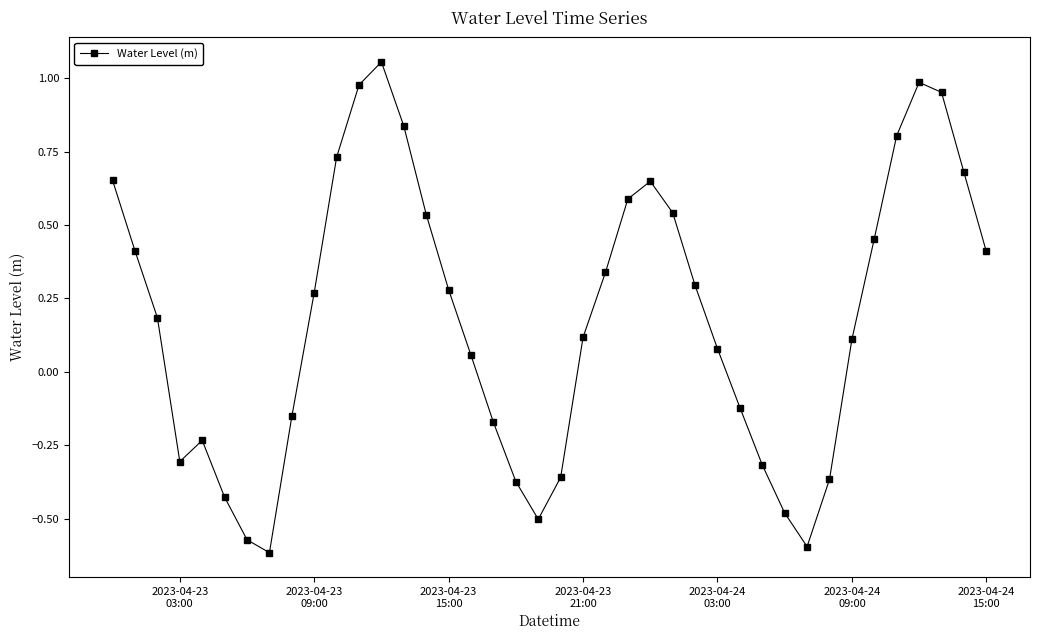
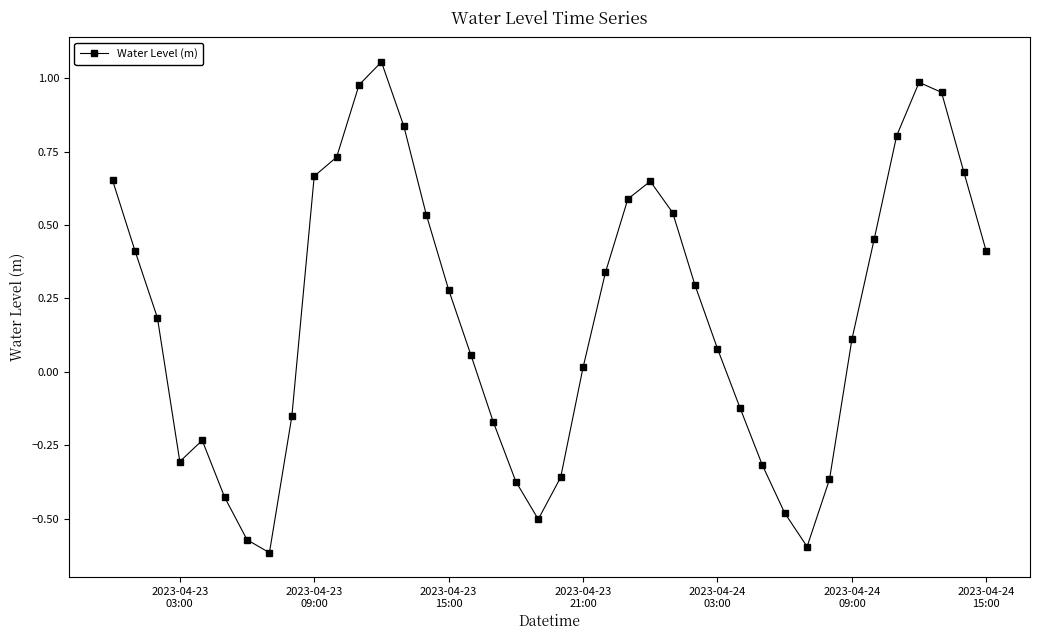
2023-04-23 09:00: 0.27 -> 0.67
2023-04-23 21:00: 0.12 -> 0.01
